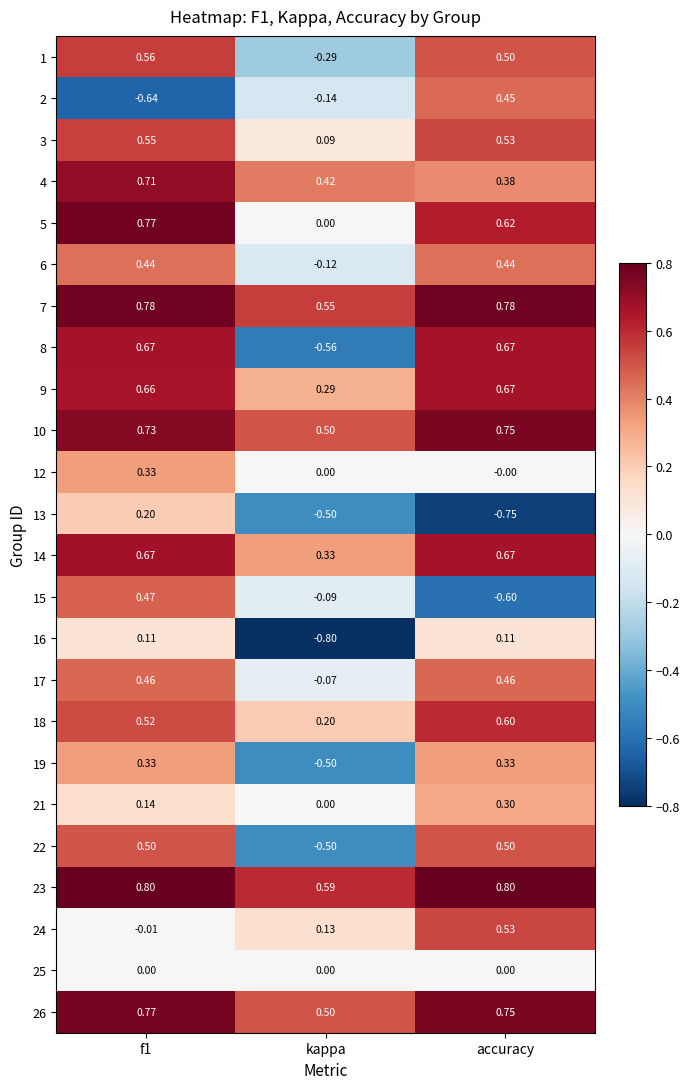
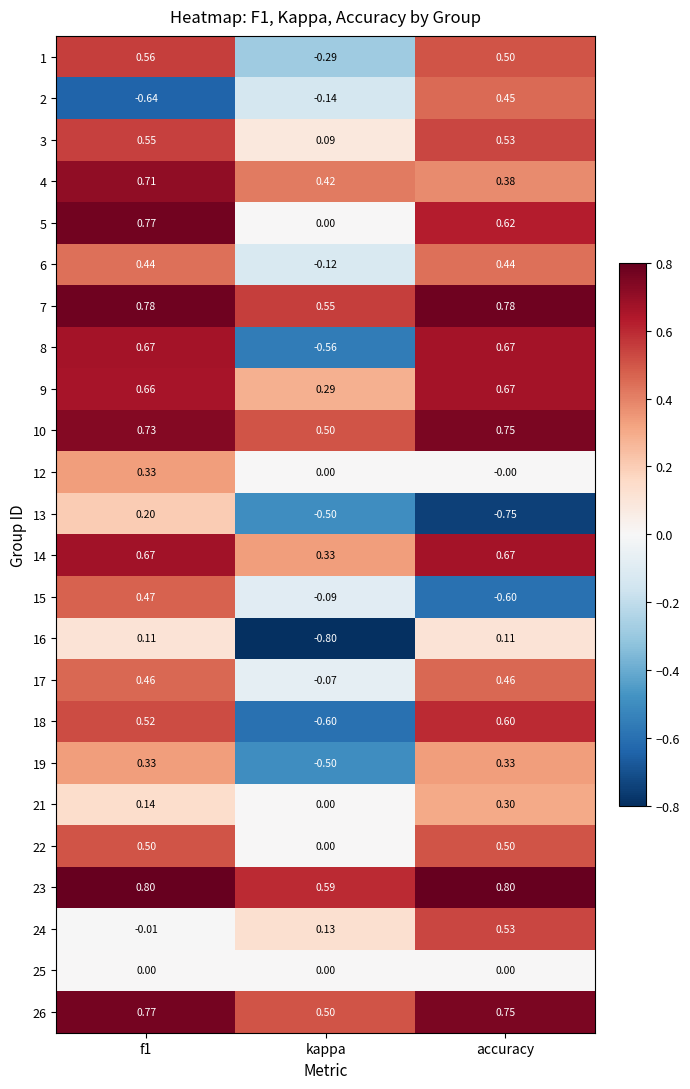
18, kappa: 0.20 -> -0.60
22, kappa: -0.50 -> 0.00
